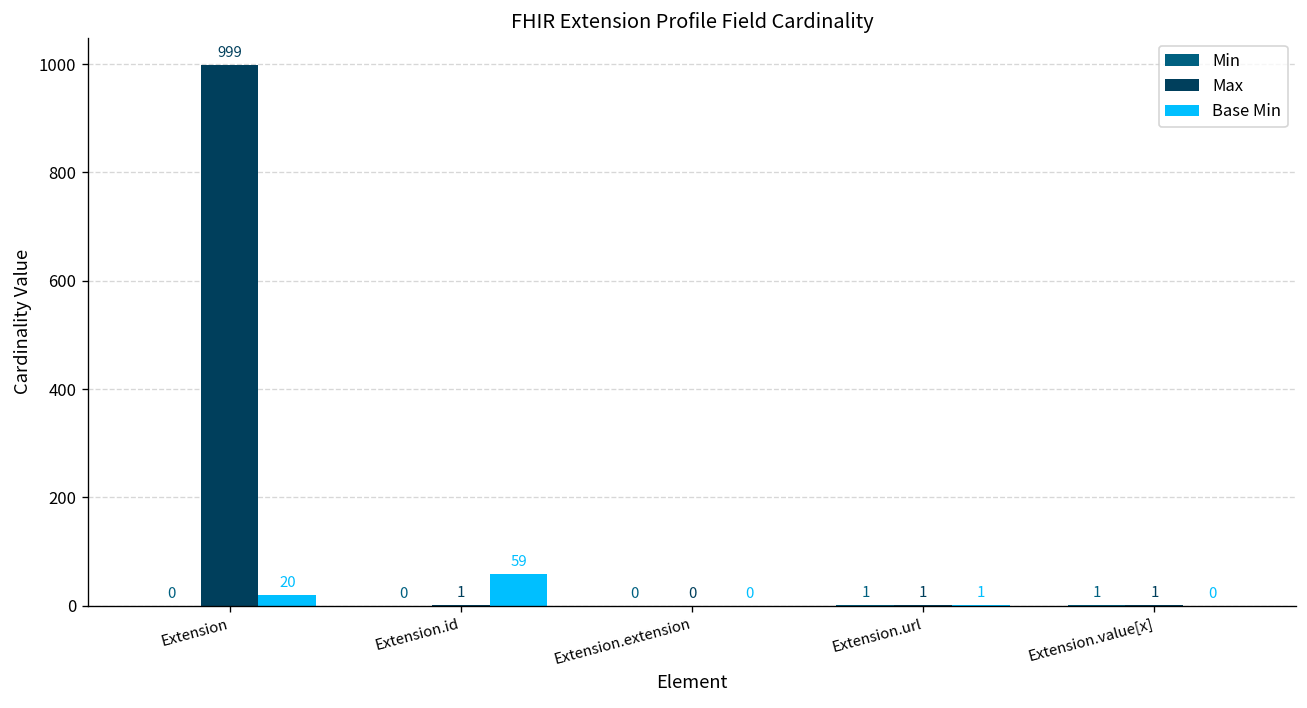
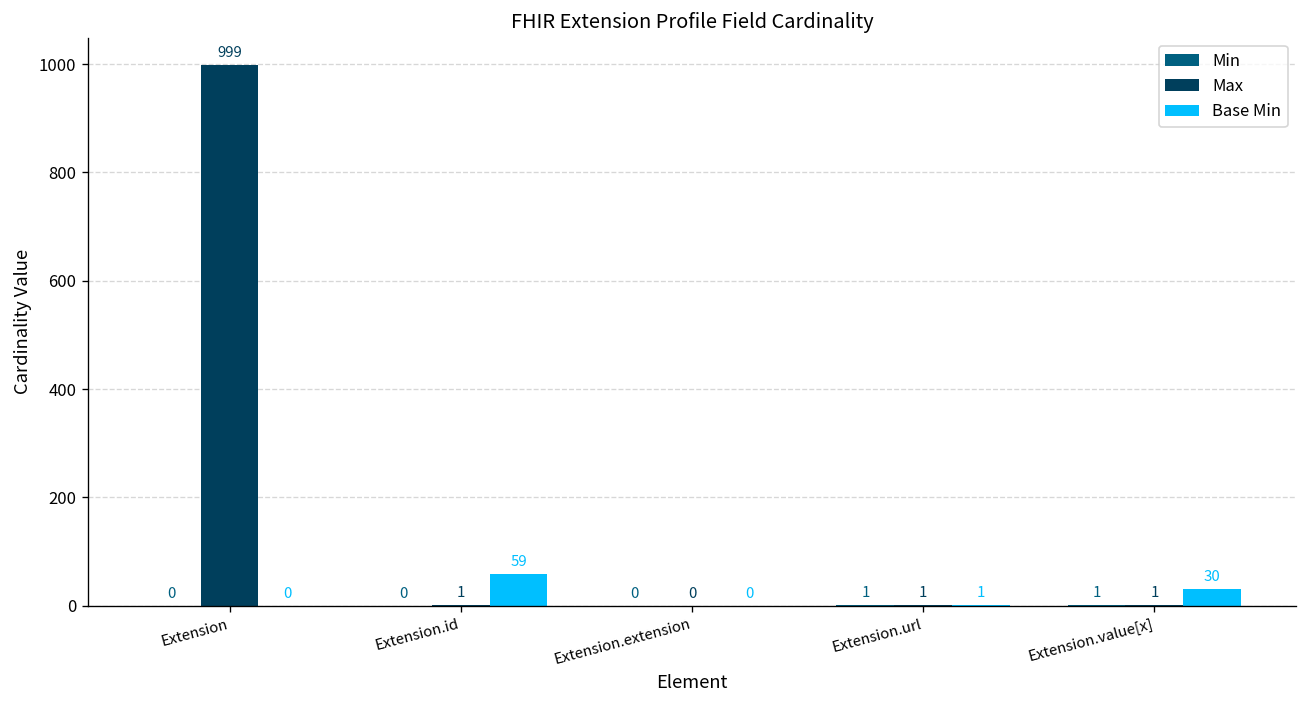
Base Min, Extension: 20 -> 0
Base Min, Extension.value[x]: 0 -> 30
